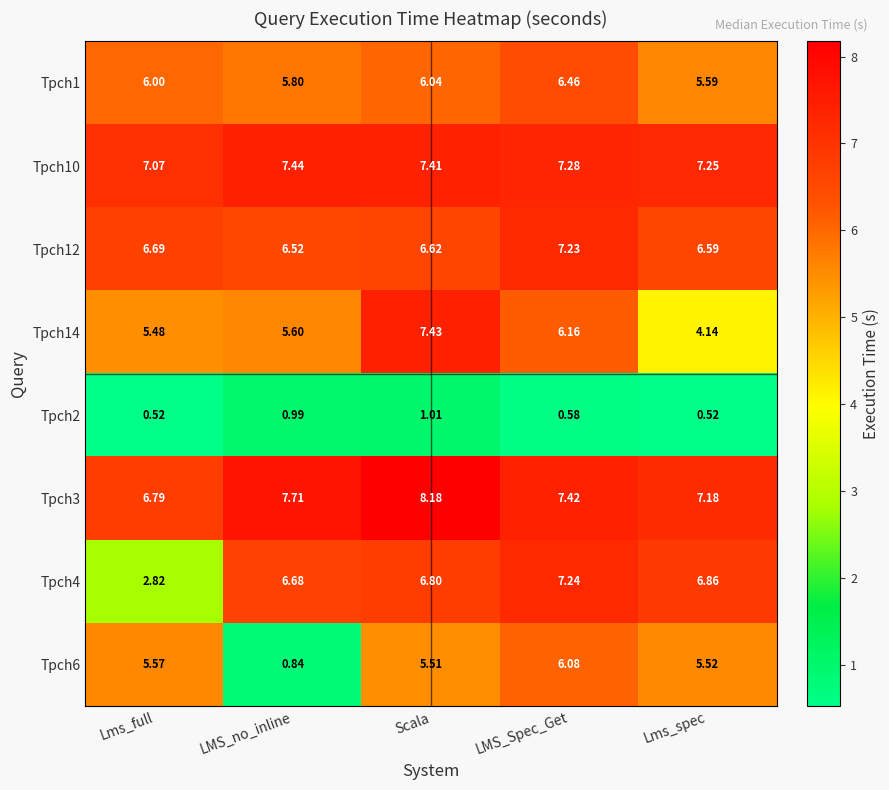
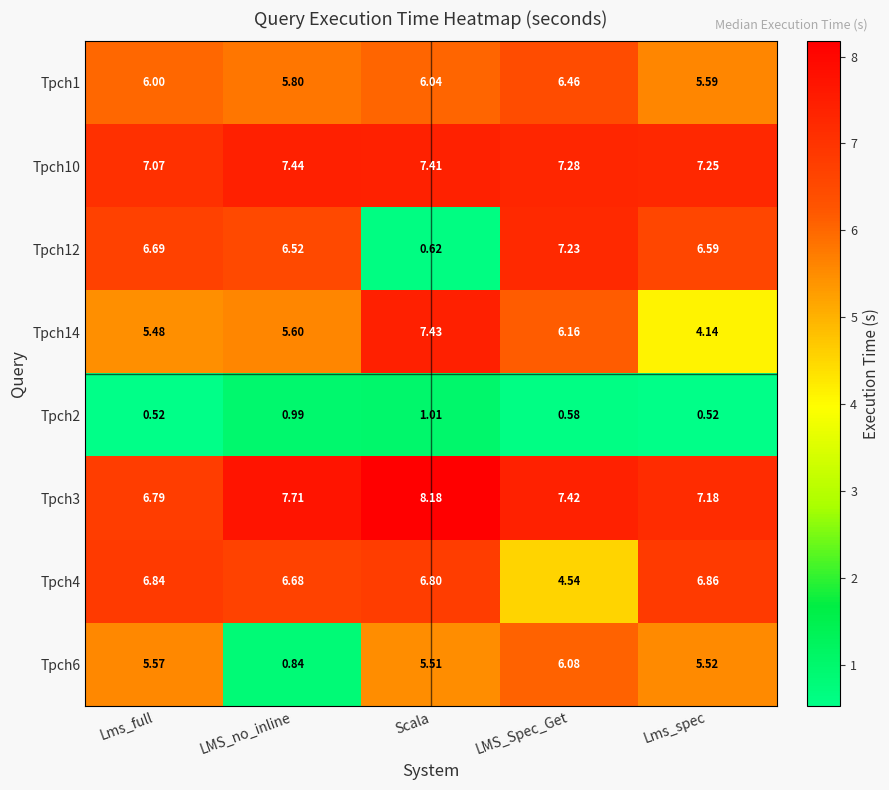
Tpch12, Scala: 6.62 -> 0.62
Tpch4, Lms_full: 2.82 -> 6.84
Tpch4, LMS_Spec_Get: 7.24 -> 4.54
